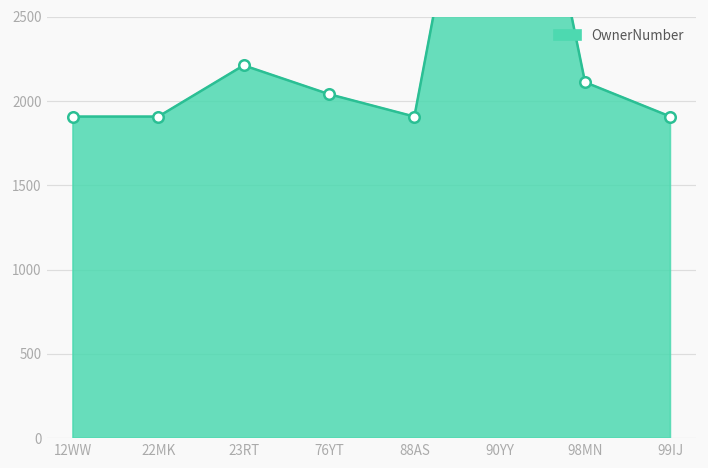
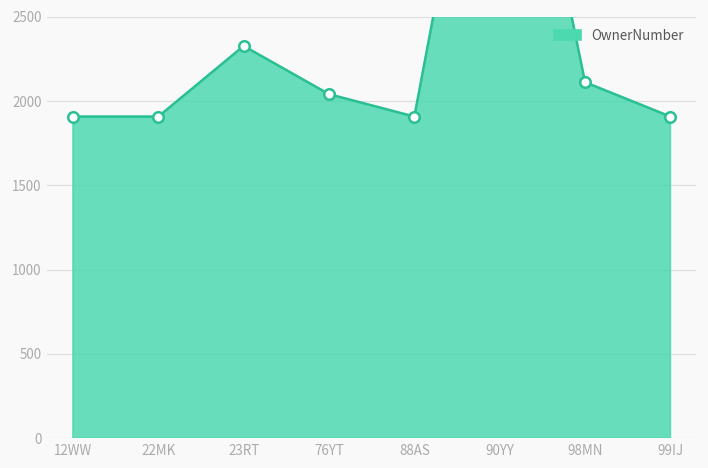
23RT: 2210 -> 2330
